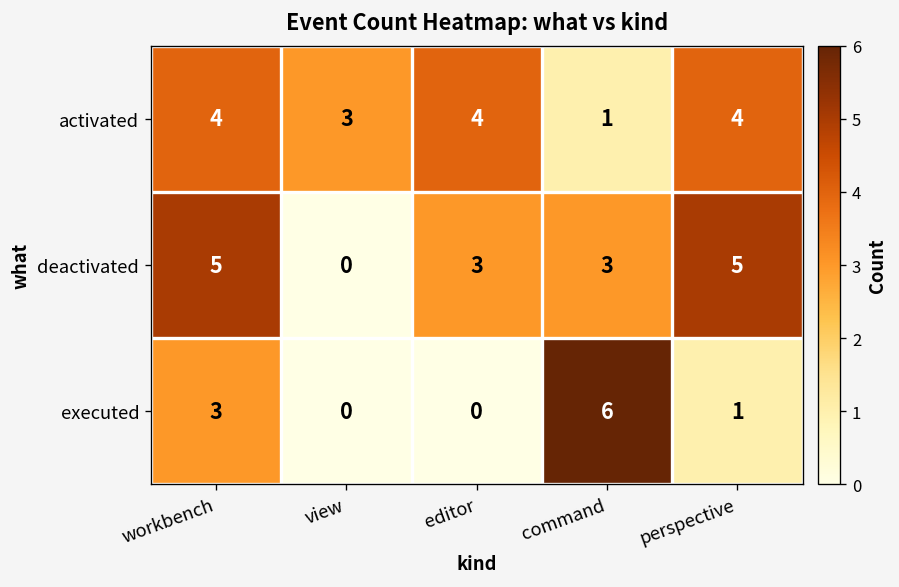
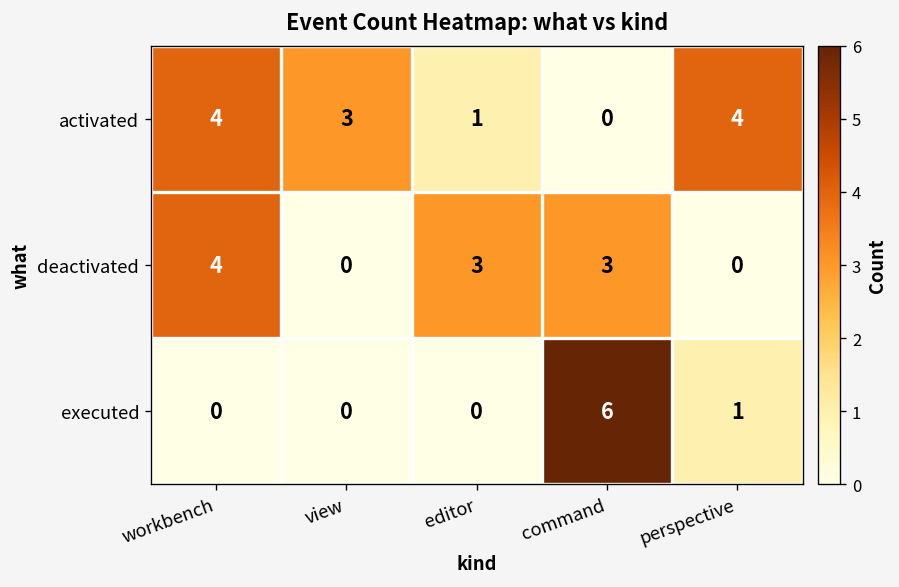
activated, editor: 4 -> 1
activated, command: 1 -> 0
deactivated, workbench: 5 -> 4
deactivated, perspective: 5 -> 0
executed, workbench: 3 -> 0
